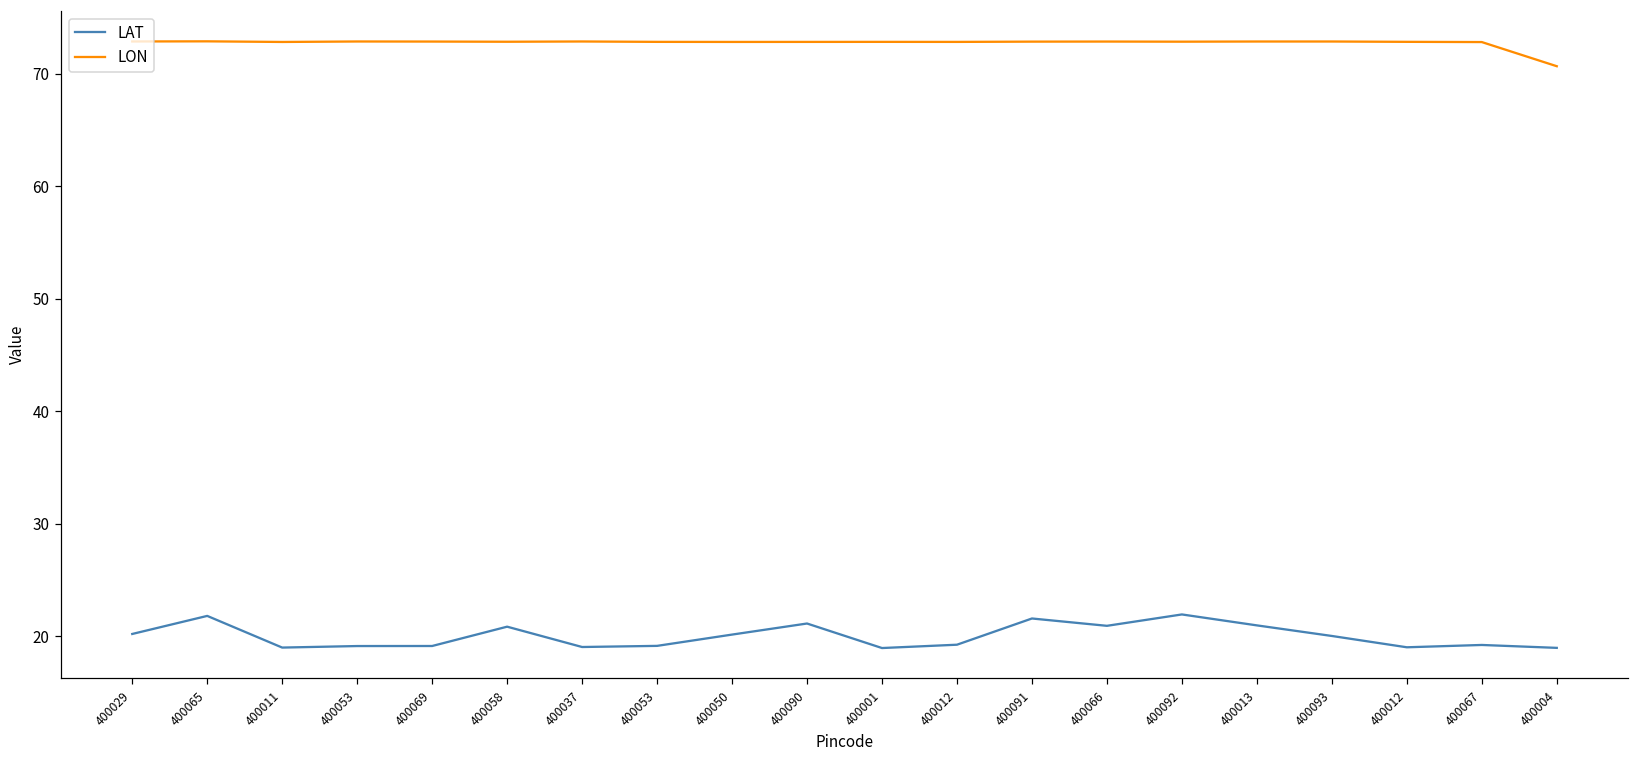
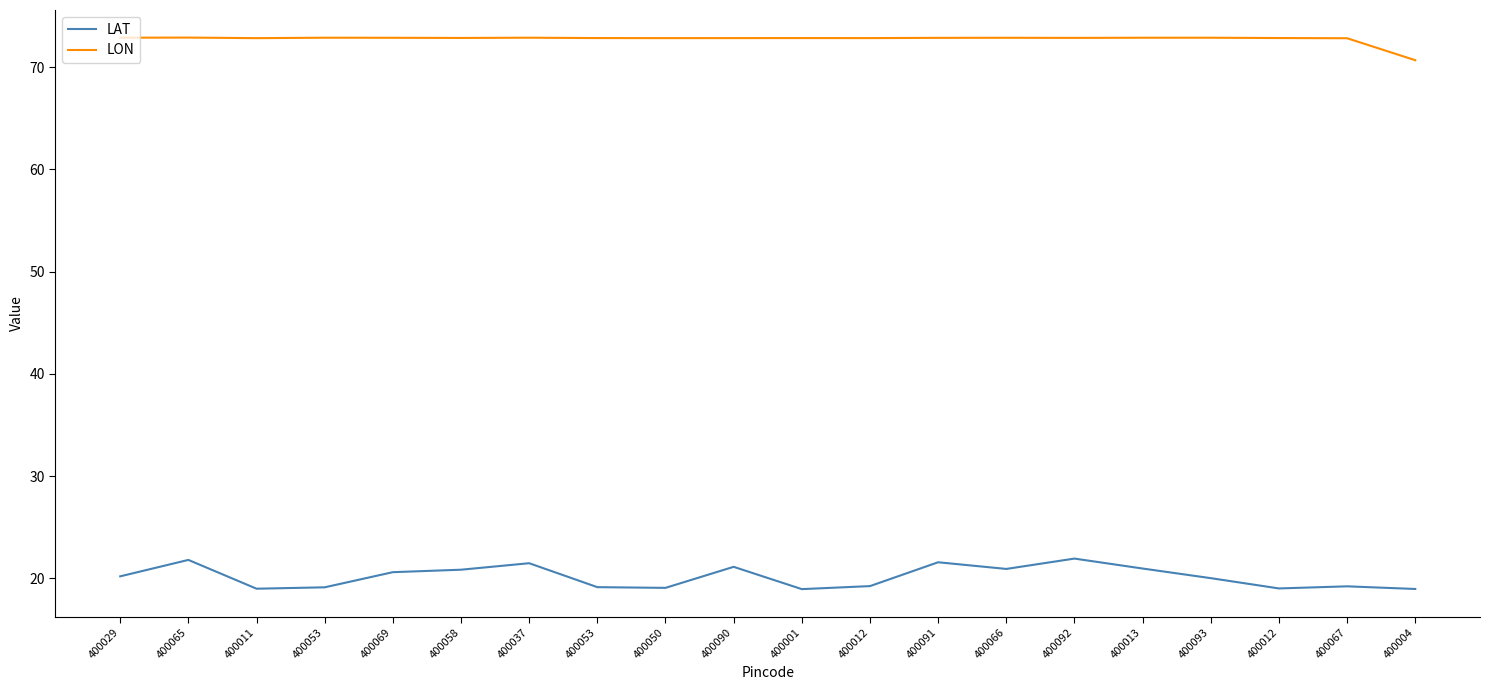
LAT, 400069: 19.1 -> 20.6
LAT, 400037: 19.0 -> 21.5
LAT, 400050: 20.1 -> 19.1
